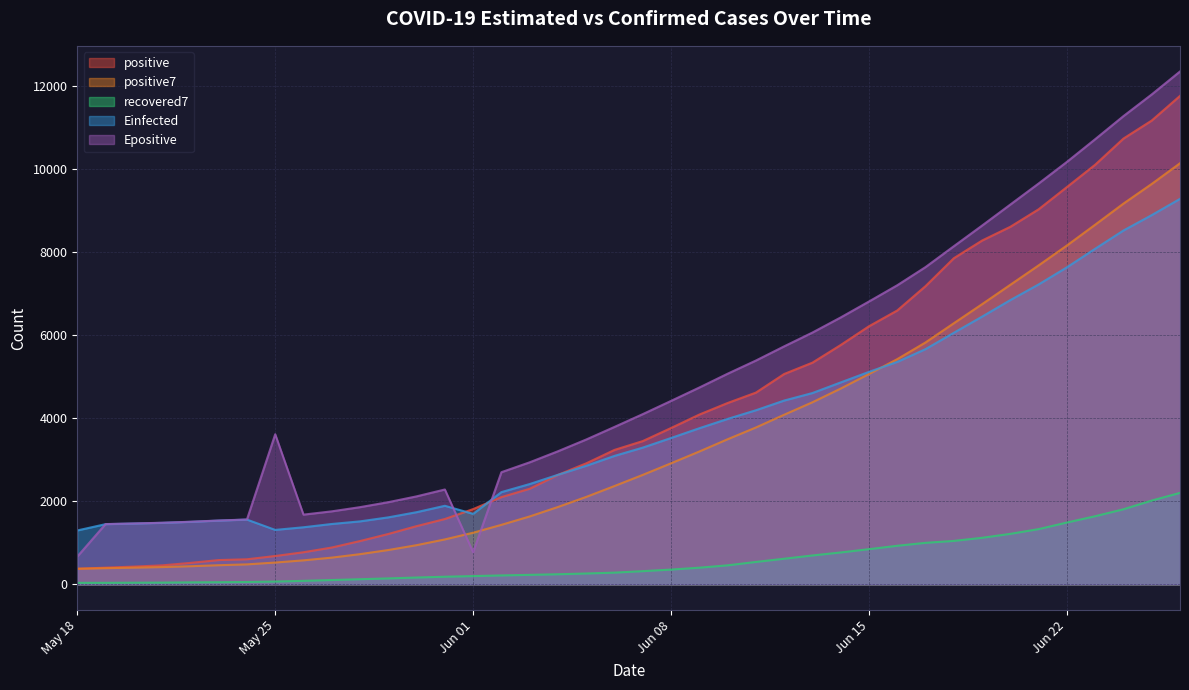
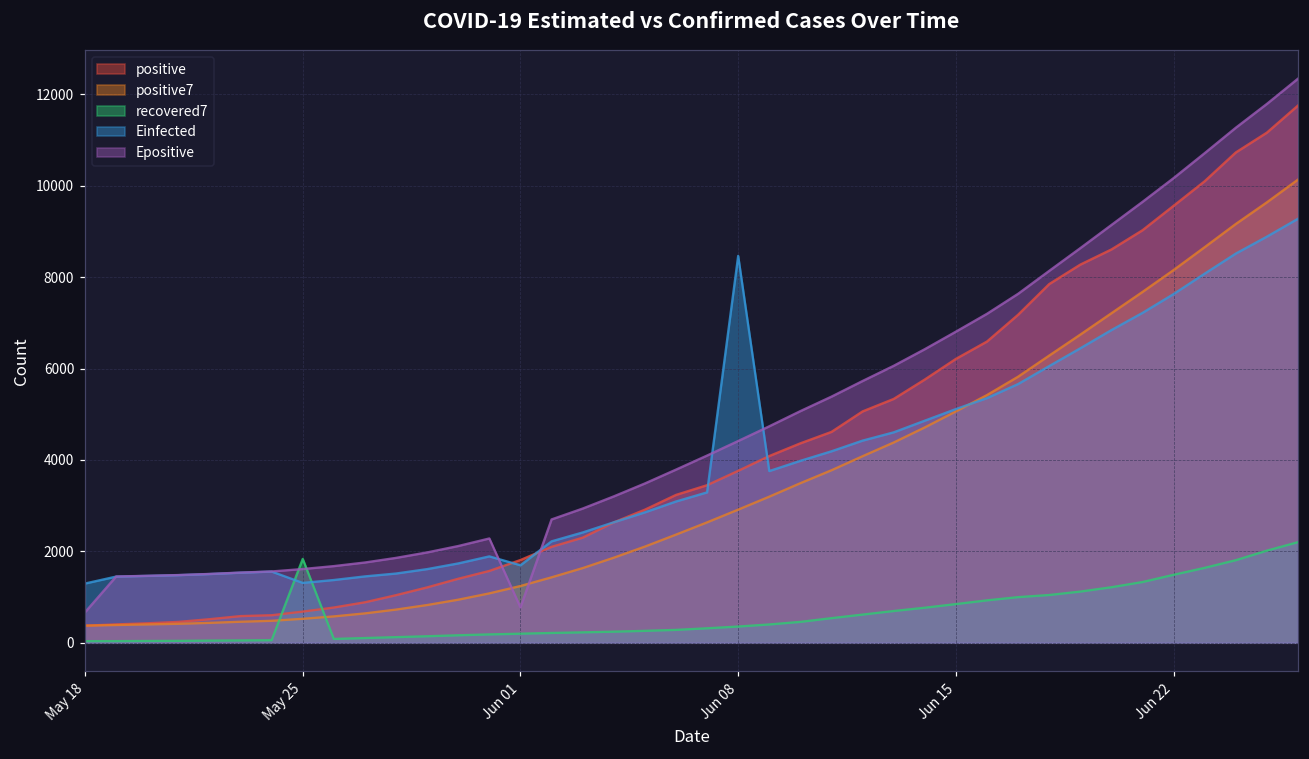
recovered7, May 25: 100 -> 1800
Epositive, May 25: 3600 -> 1600
Einfected, Jun 08: 3500 -> 8500
